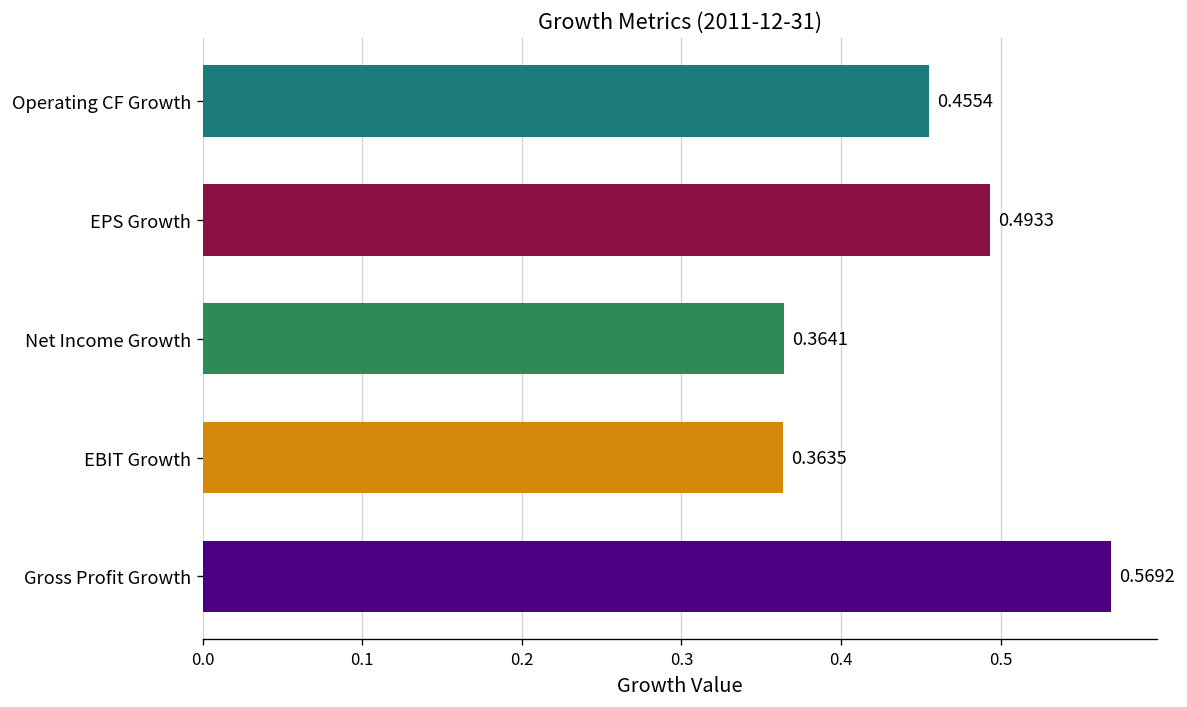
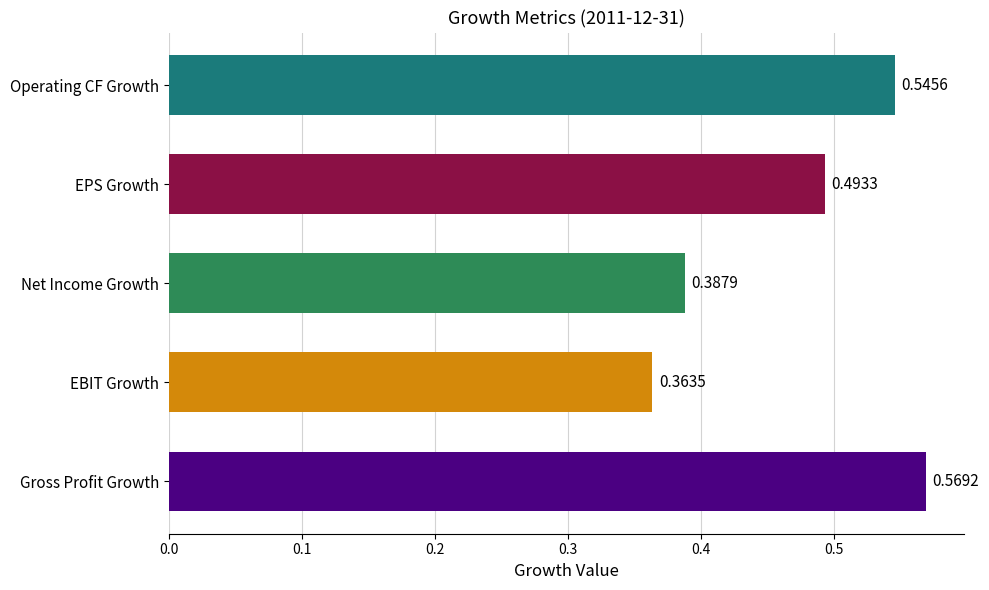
Operating CF Growth: 0.4554 -> 0.5456
Net Income Growth: 0.3641 -> 0.3879
